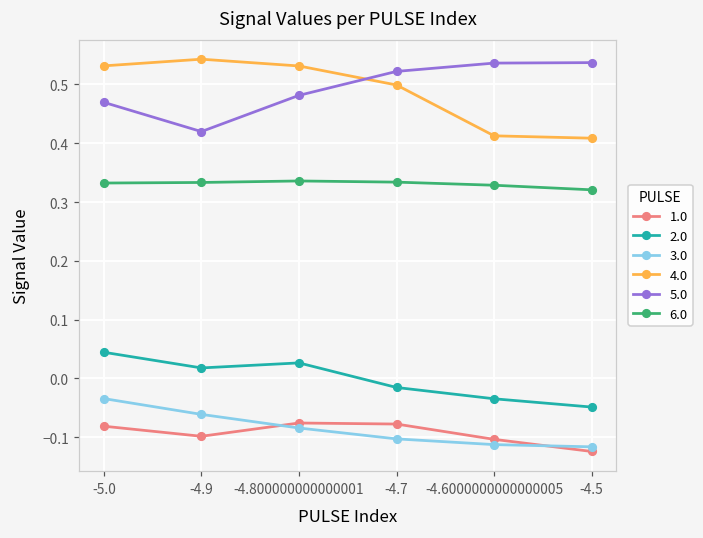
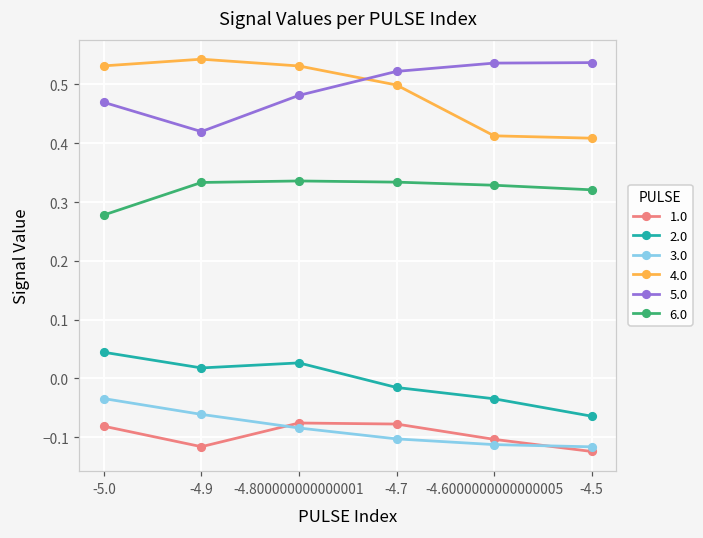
6.0, -5.0: 0.33 -> 0.28
1.0, -4.9: -0.10 -> -0.12
2.0, -4.5: -0.05 -> -0.06
